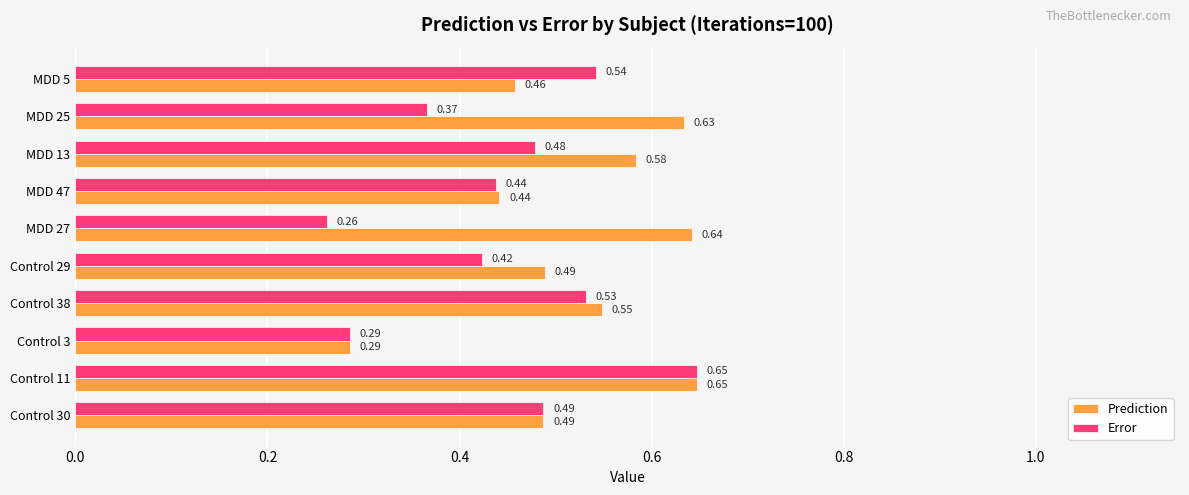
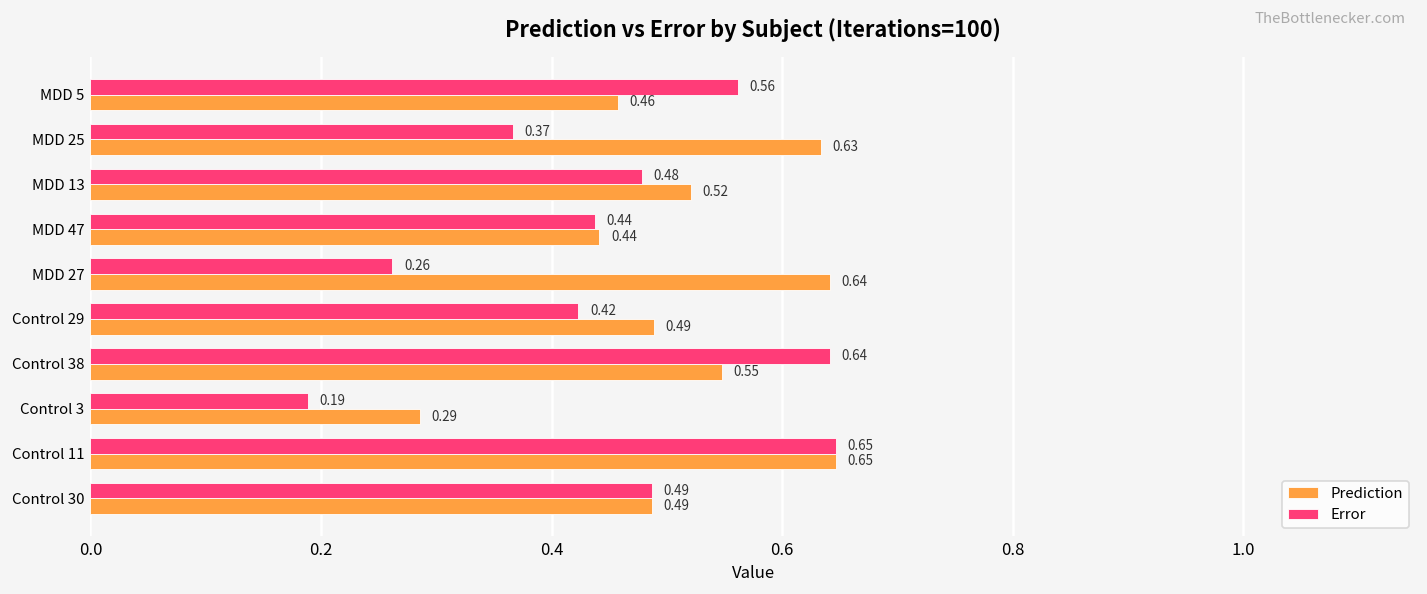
Error, MDD 5: 0.54 -> 0.56
Prediction, MDD 13: 0.58 -> 0.52
Error, Control 38: 0.53 -> 0.64
Error, Control 3: 0.29 -> 0.19
